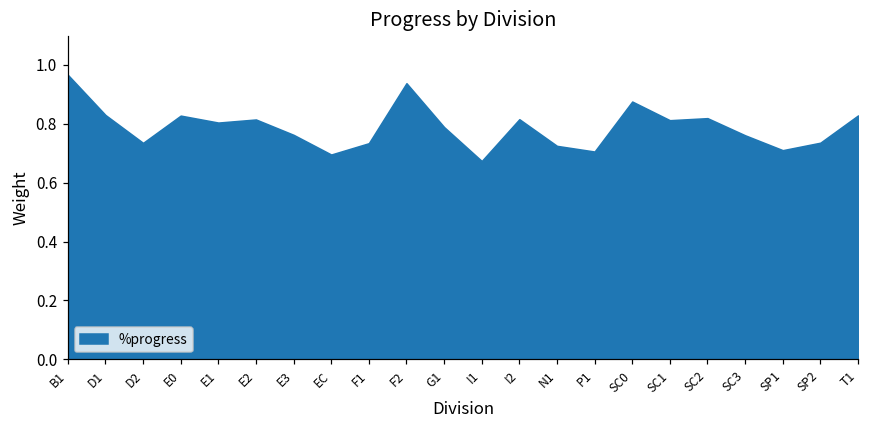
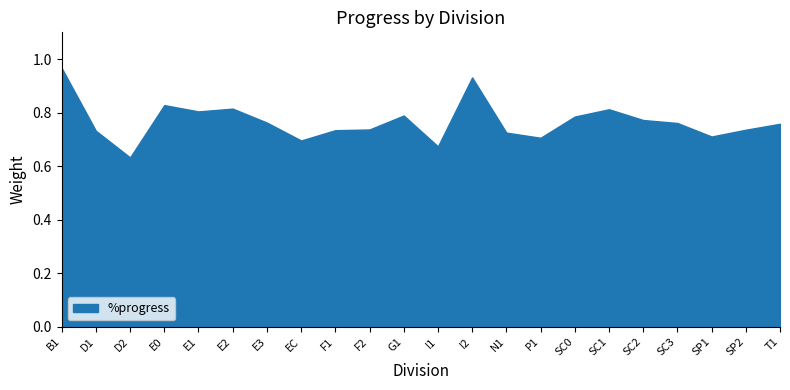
D1: 0.83 -> 0.73
D2: 0.74 -> 0.63
F2: 0.94 -> 0.74
I2: 0.82 -> 0.93
SC0: 0.88 -> 0.79
SC2: 0.82 -> 0.77
T1: 0.83 -> 0.76
